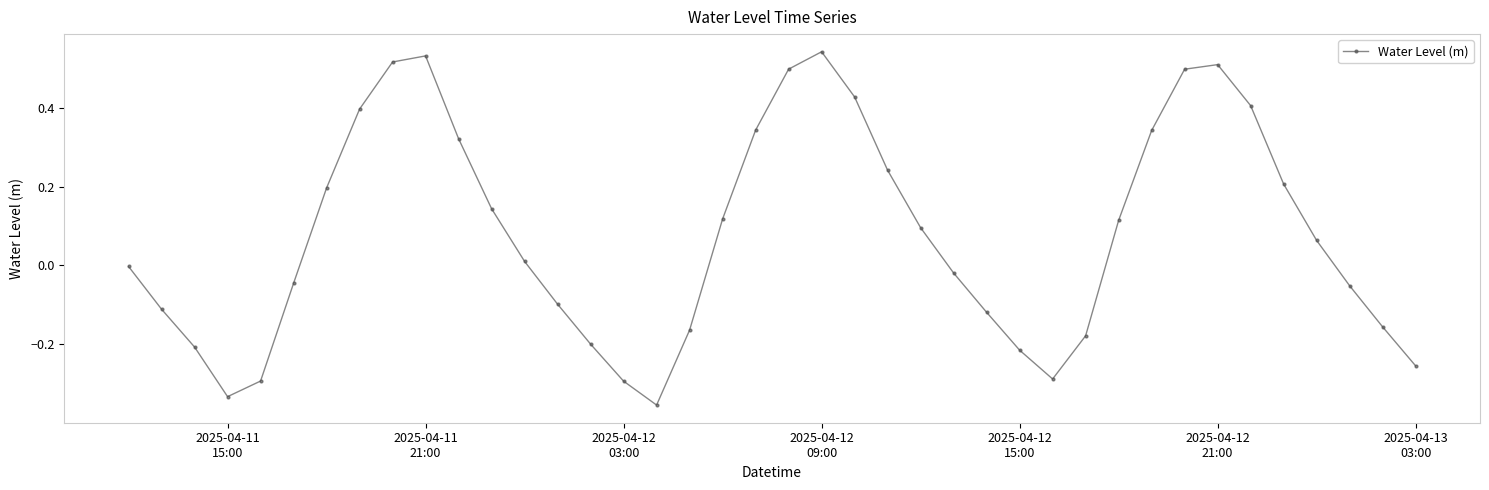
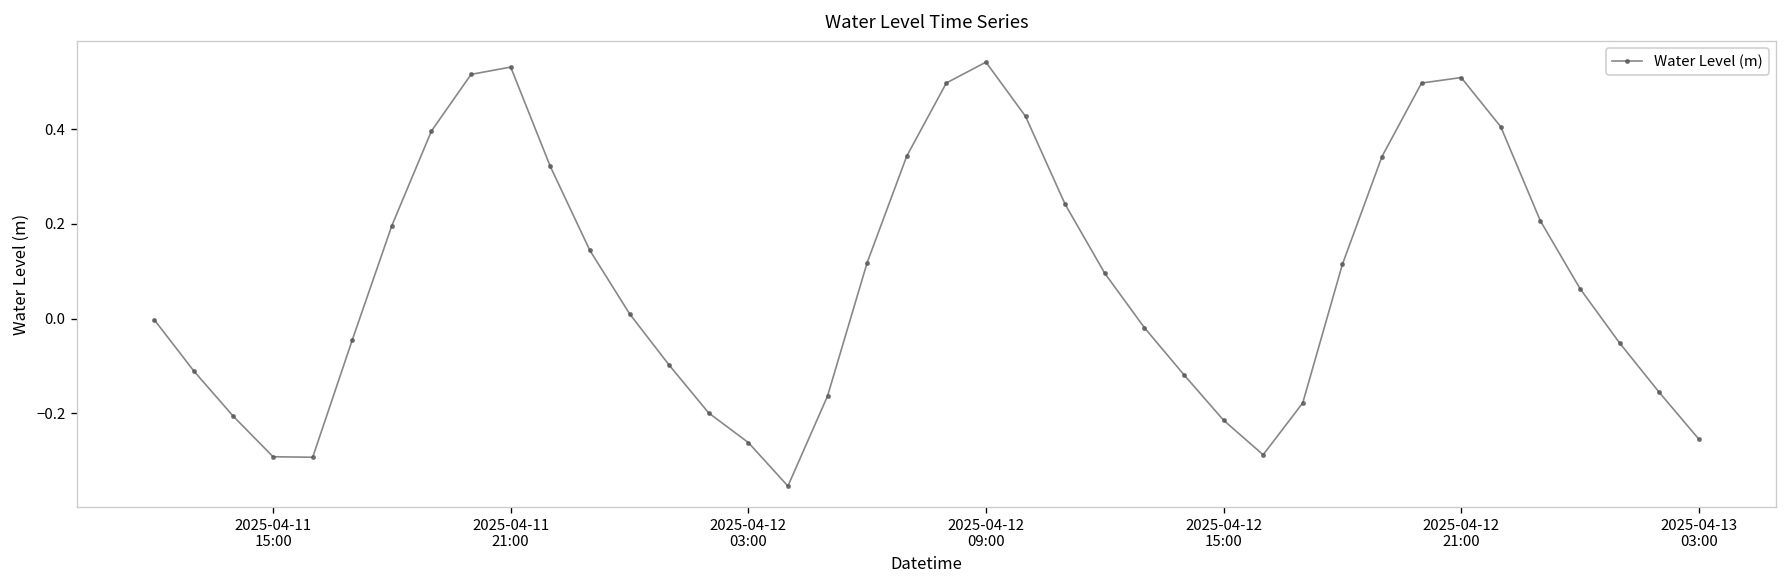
2025-04-11 15:00: -0.33 -> -0.29
2025-04-12 03:00: -0.29 -> -0.26
